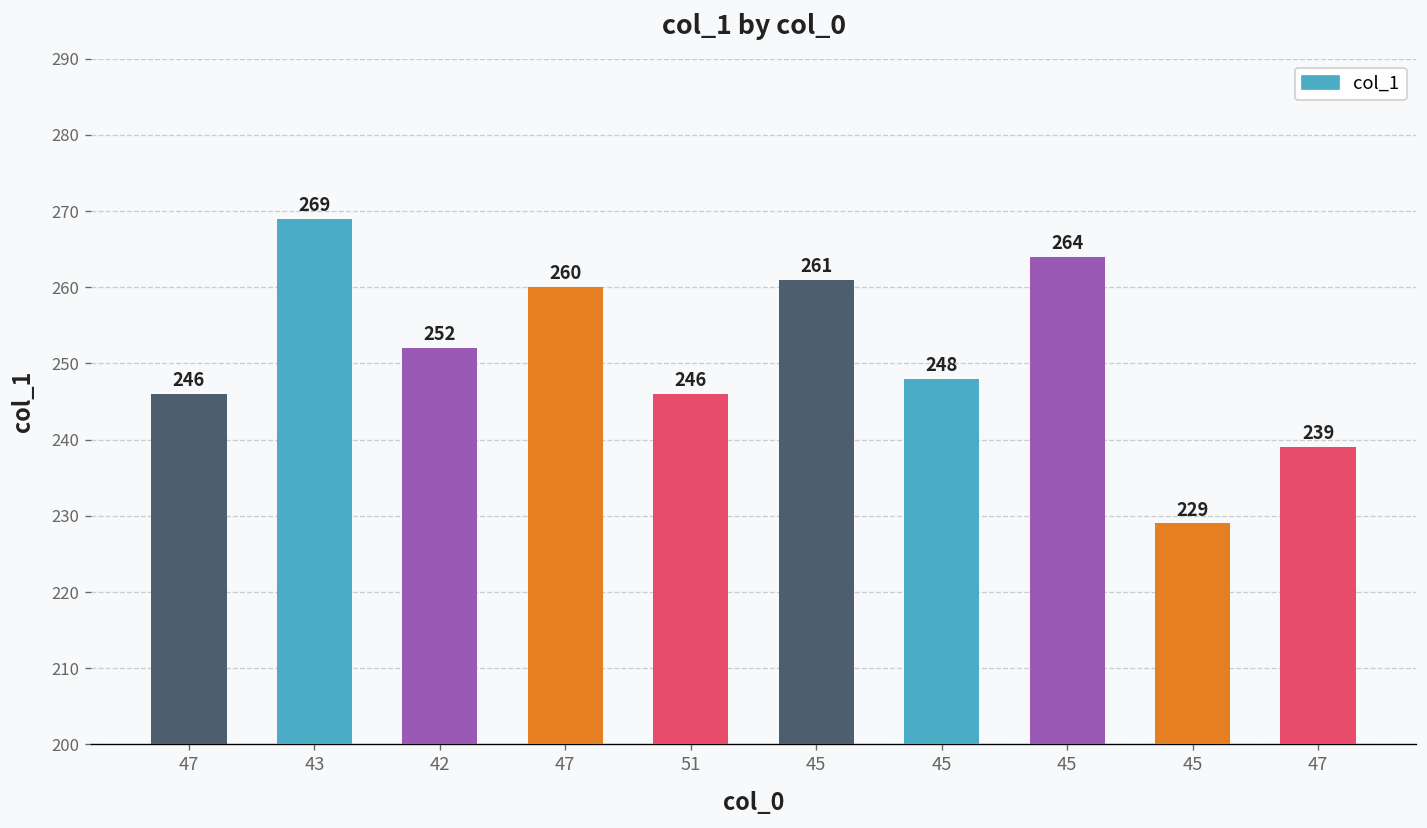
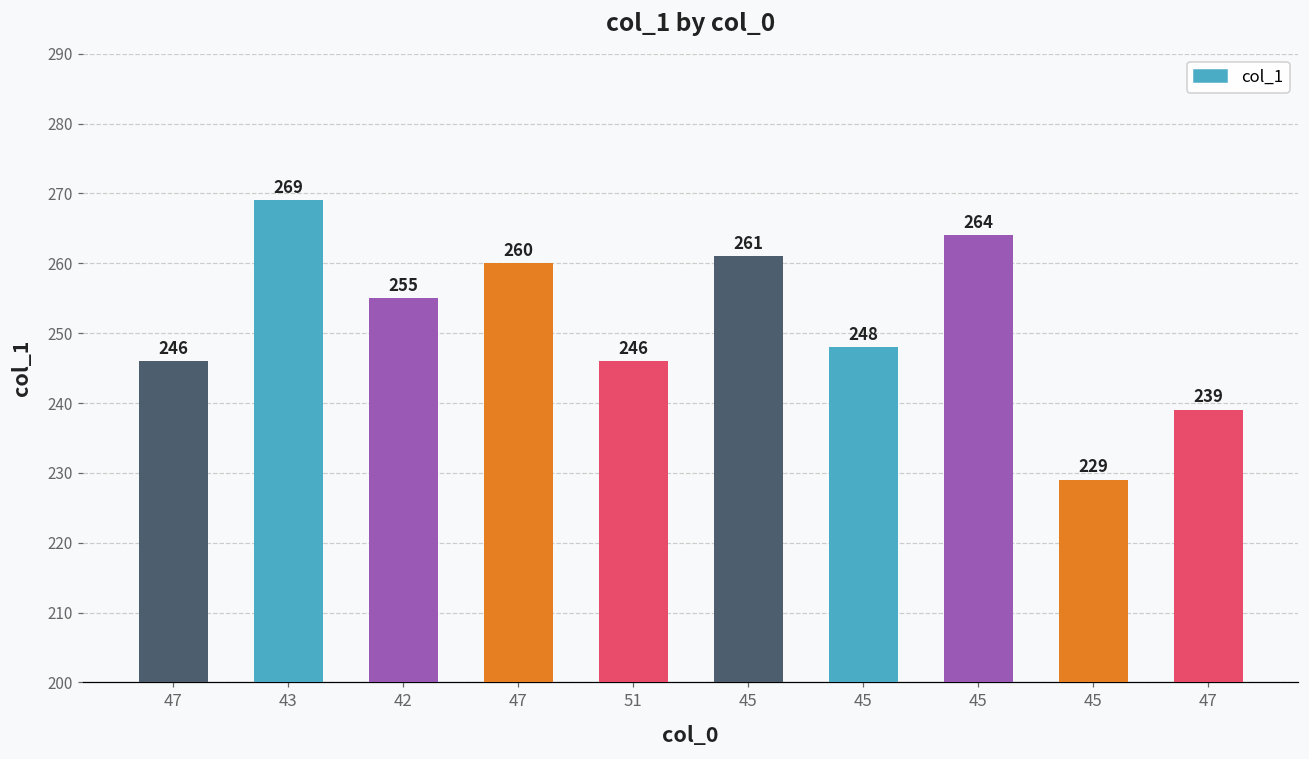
42: 252 -> 255
